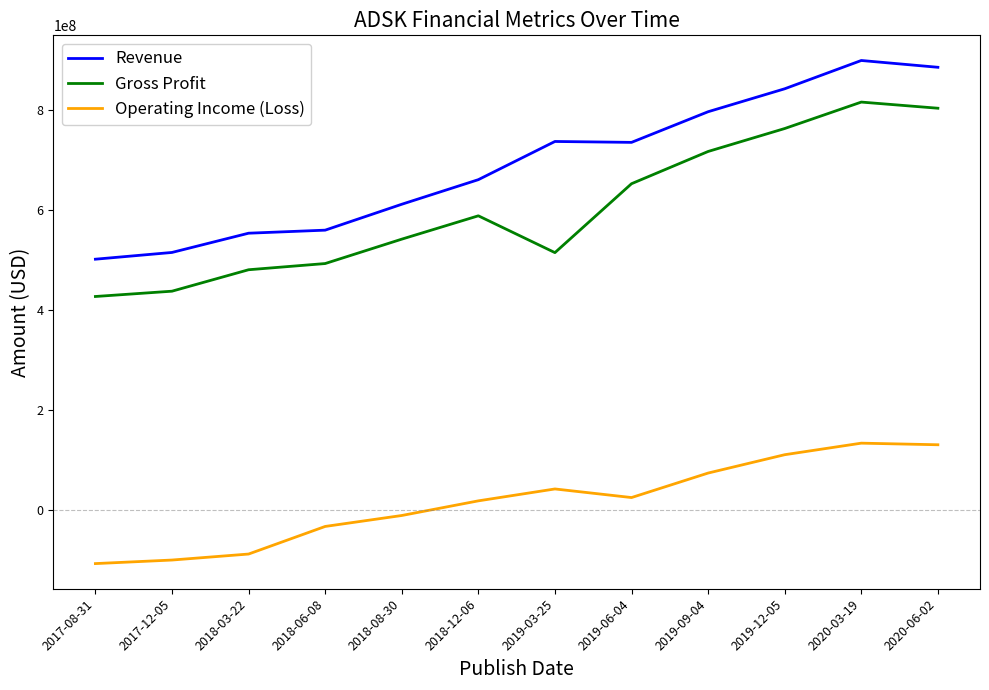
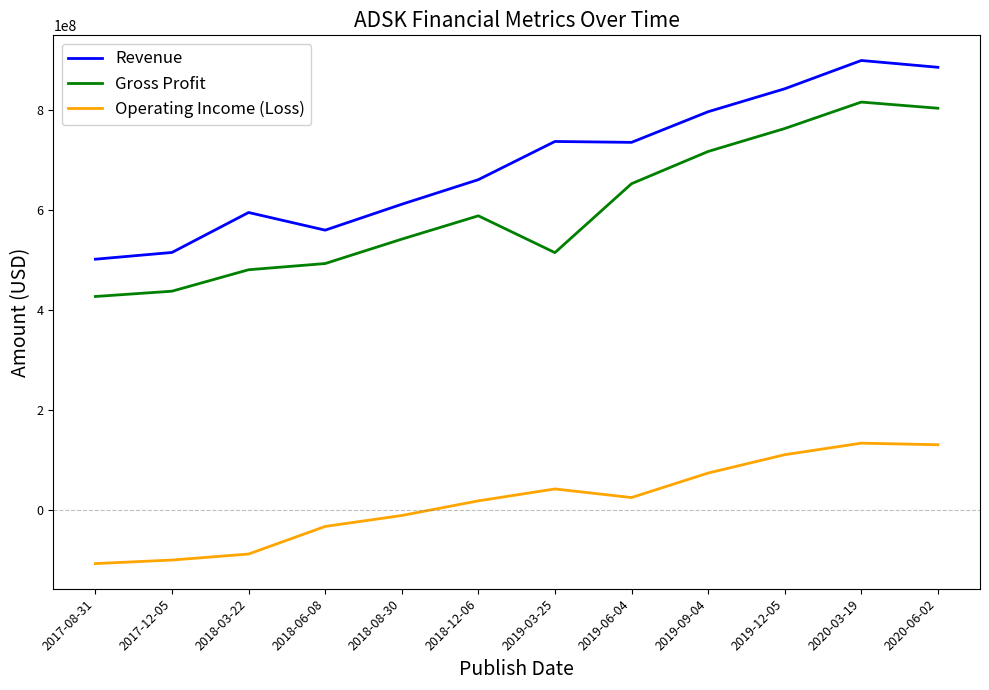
Revenue, 2018-03-22: 550000000 -> 600000000
